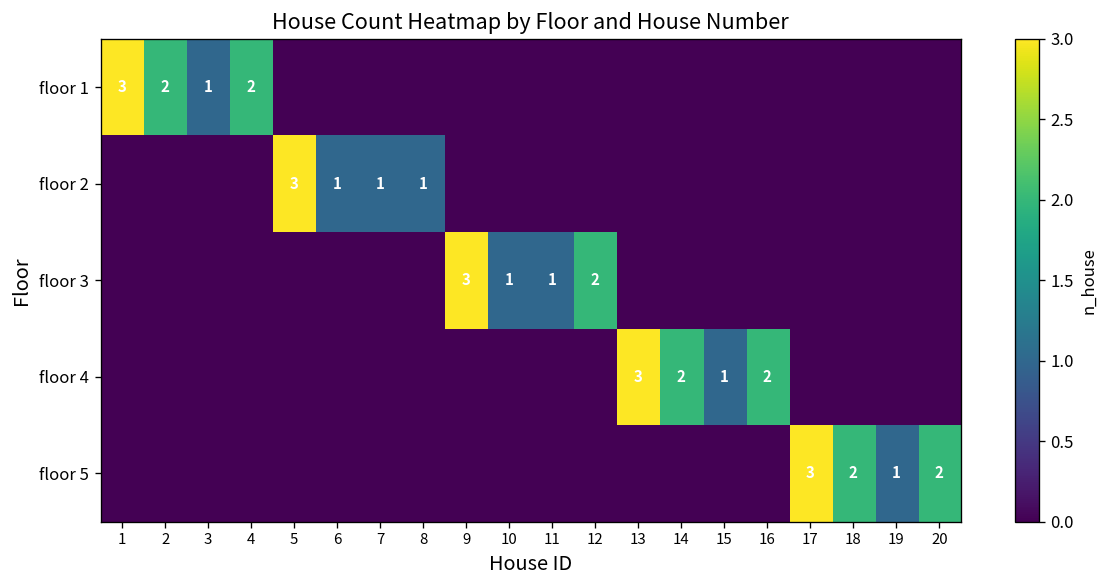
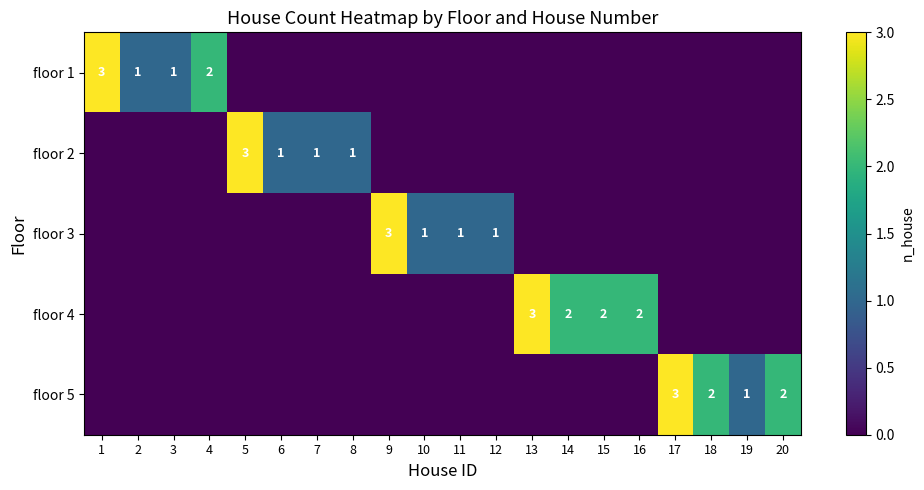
floor 1, 2: 2 -> 1
floor 3, 12: 2 -> 1
floor 4, 15: 1 -> 2
